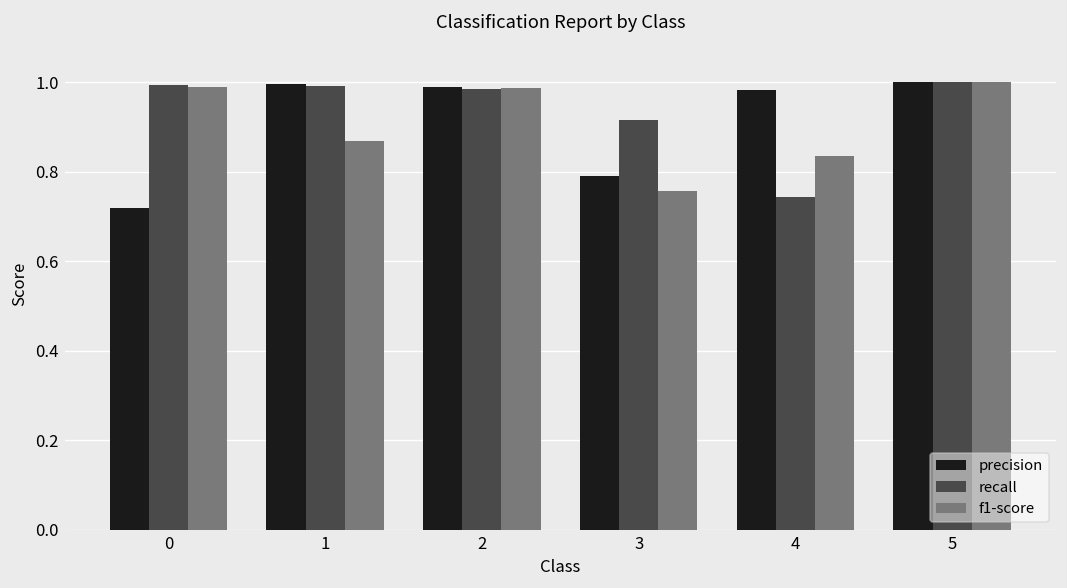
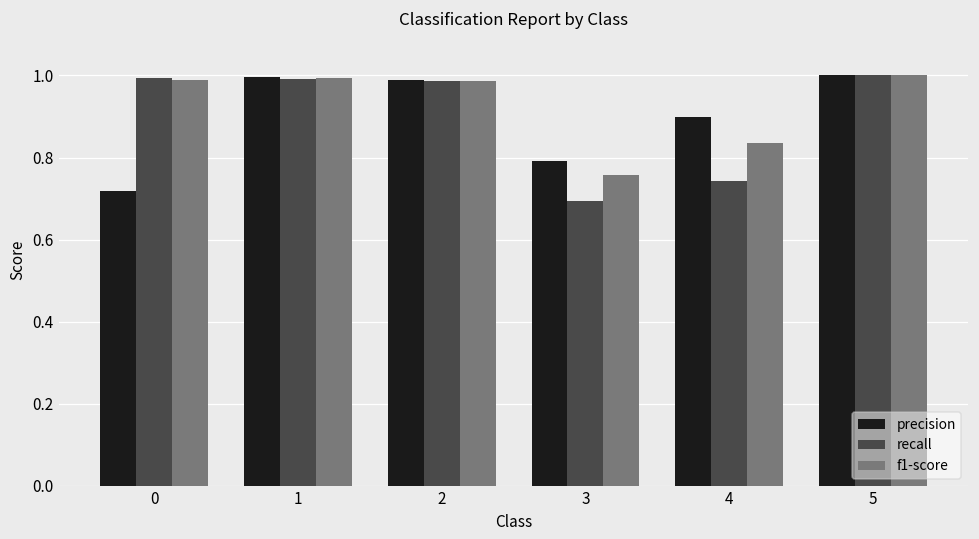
f1-score, 1: 0.87 -> 0.99
recall, 3: 0.92 -> 0.69
precision, 4: 0.98 -> 0.90
